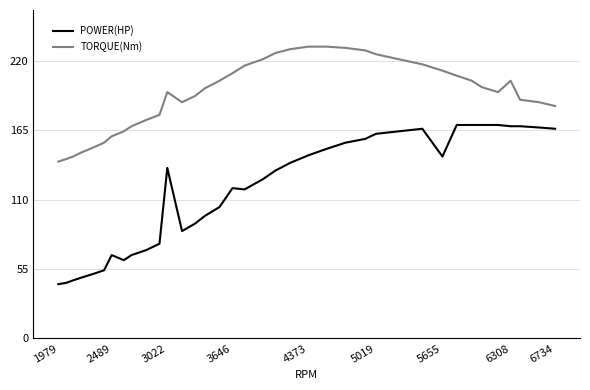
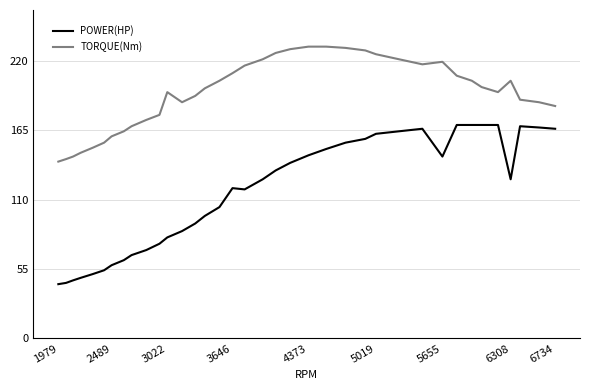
POWER(HP), 2489: 66 -> 58
POWER(HP), 3022: 135 -> 80
TORQUE(Nm), 5655: 212 -> 219
POWER(HP), 6308: 168 -> 126
